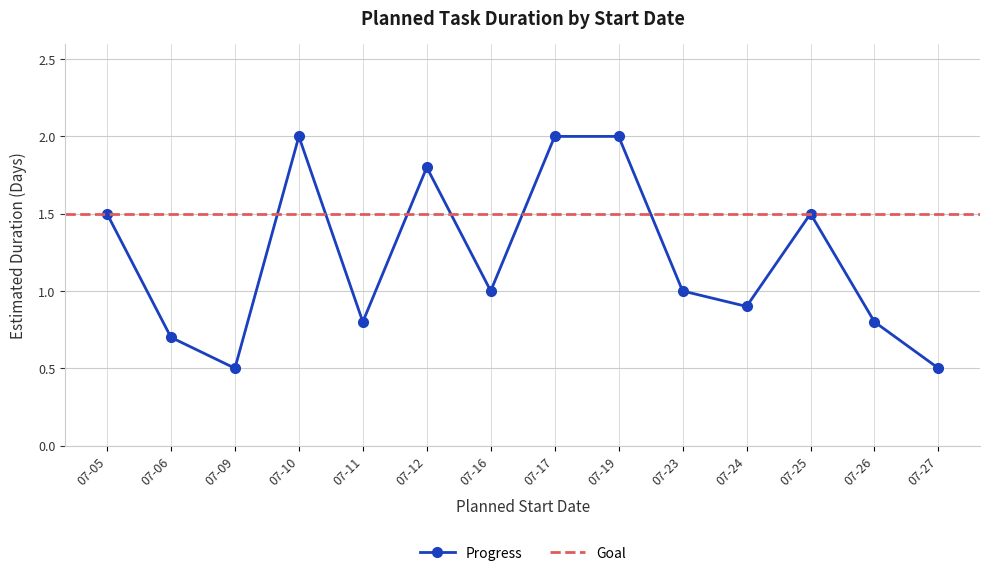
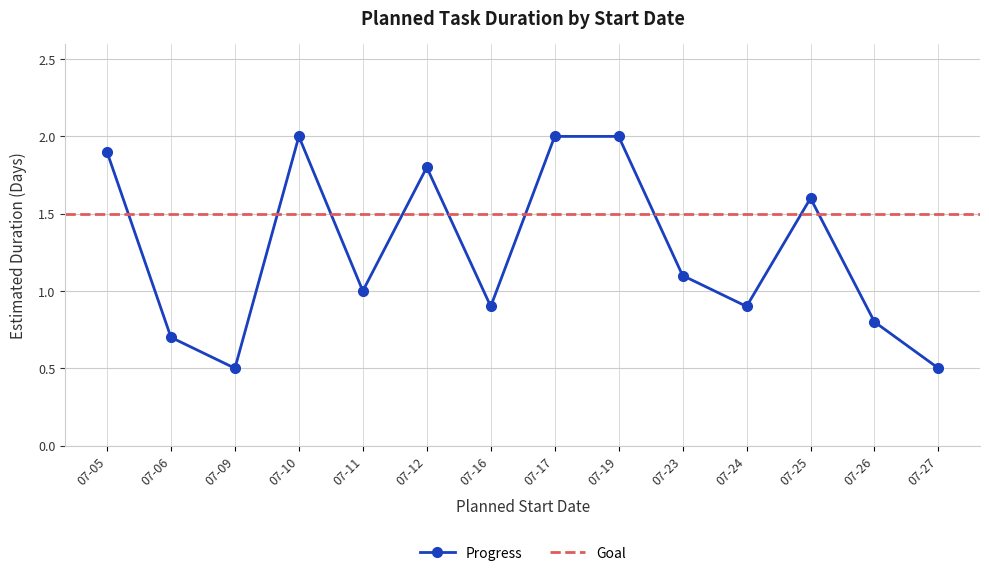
07-05: 1.5 -> 1.9
07-11: 0.8 -> 1.0
07-16: 1.0 -> 0.9
07-23: 1.0 -> 1.1
07-25: 1.5 -> 1.6
